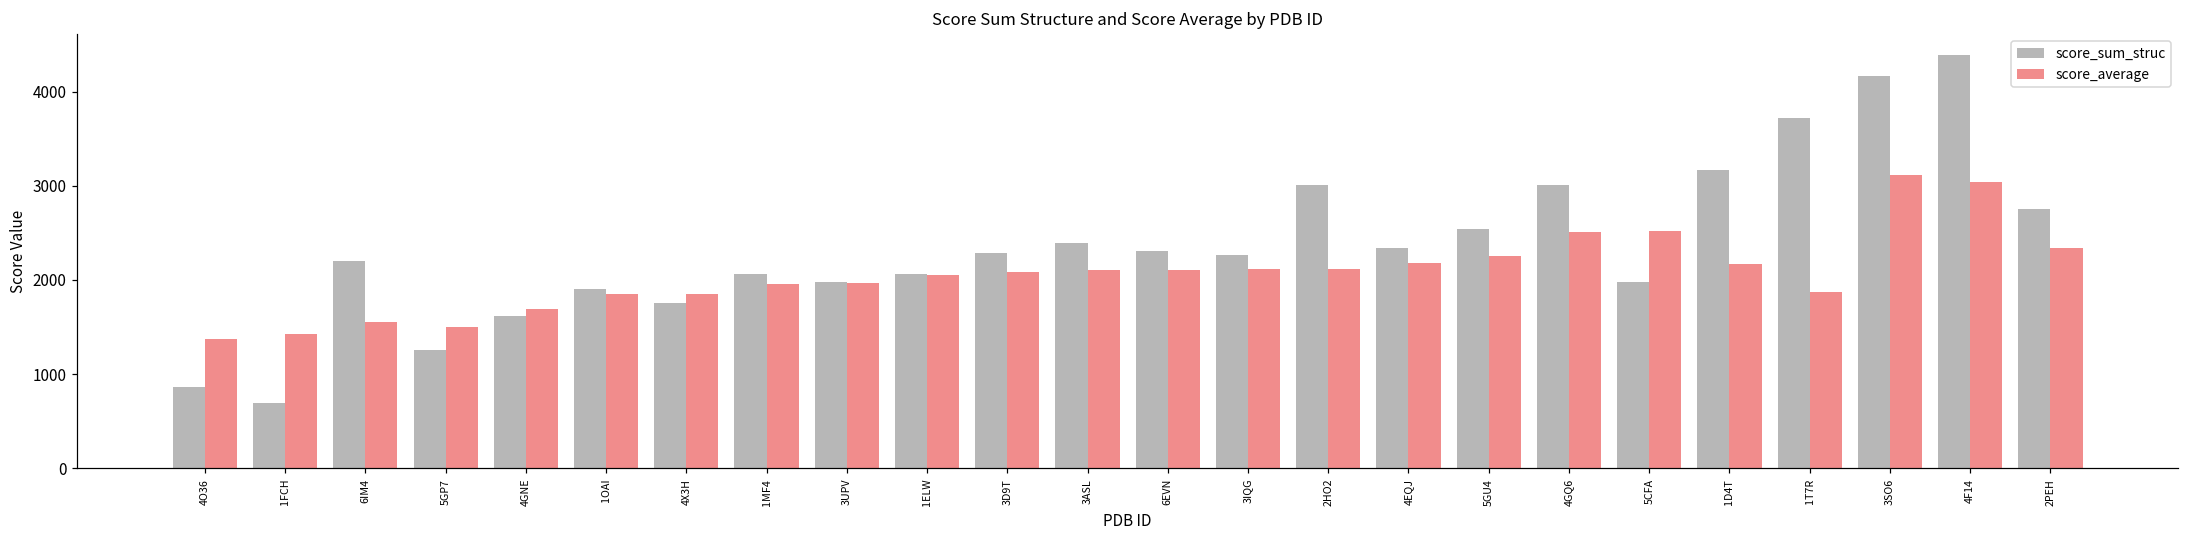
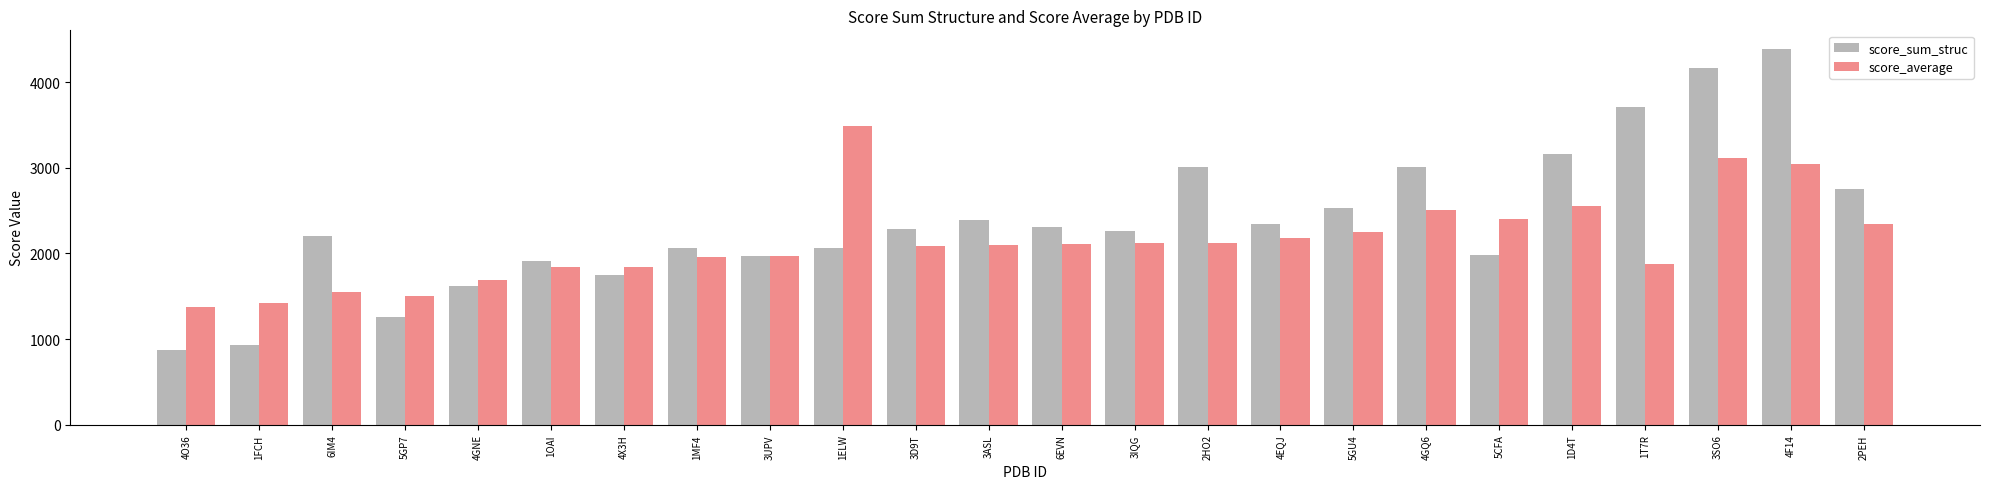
score_sum_struc, 1FCH: 700 -> 900
score_average, 1ELW: 2000 -> 3500
score_average, 5CFA: 2500 -> 2400
score_average, 1D4T: 2200 -> 2600
